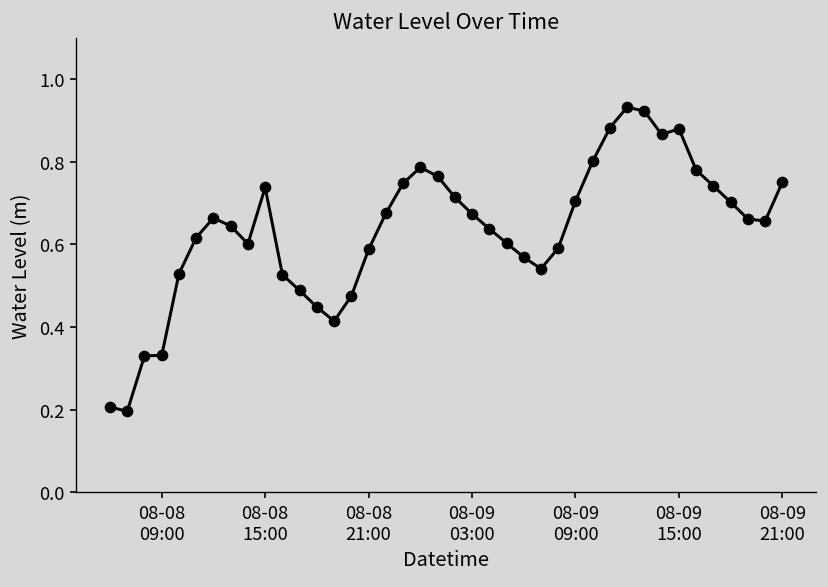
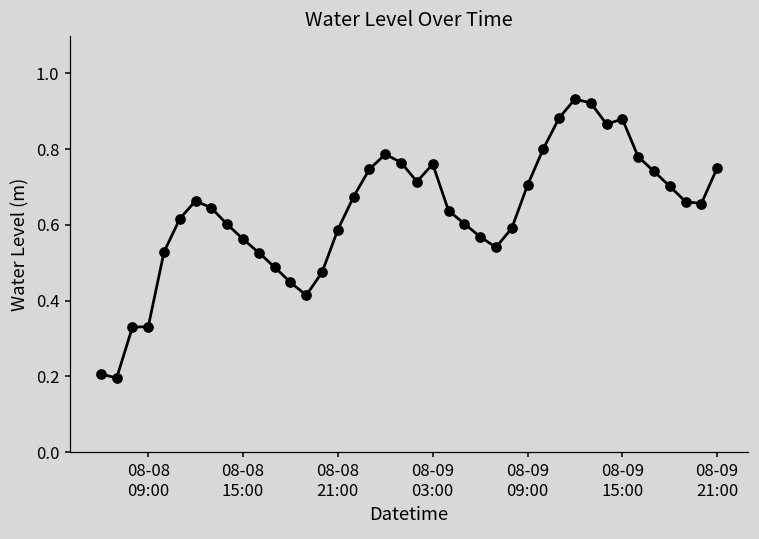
08-08 15:00: 0.74 -> 0.56
08-09 03:00: 0.67 -> 0.76
